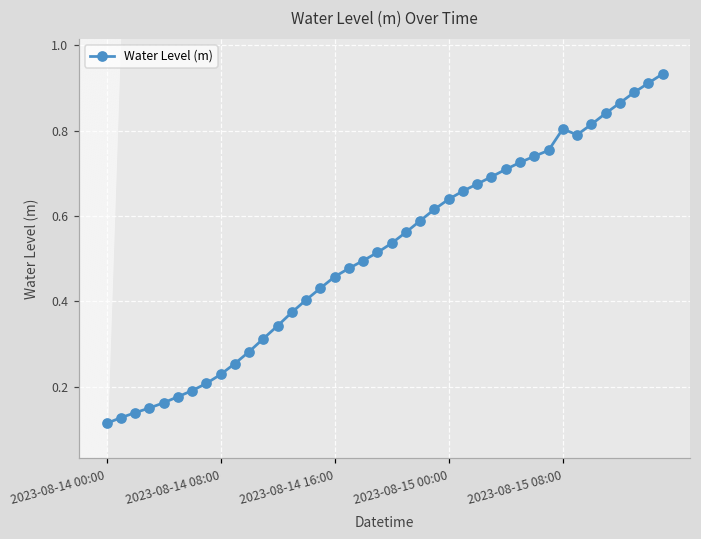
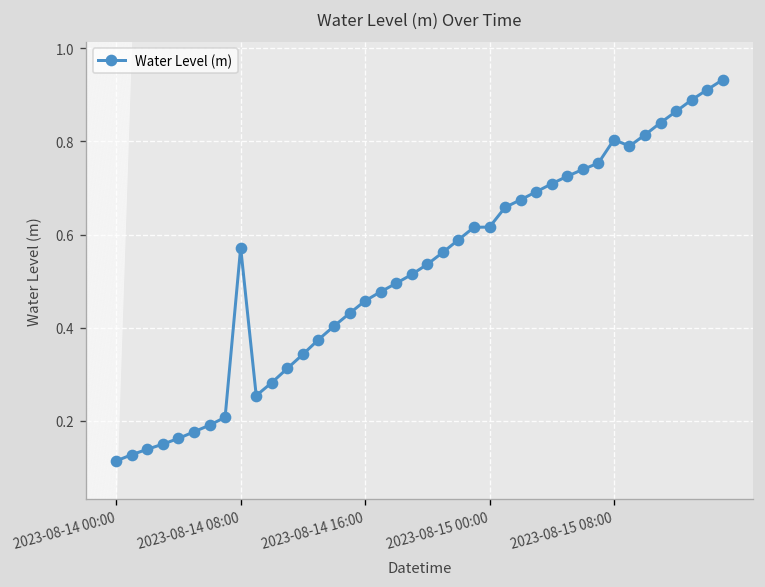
2023-08-14 08:00: 0.23 -> 0.57
2023-08-15 00:00: 0.64 -> 0.62
